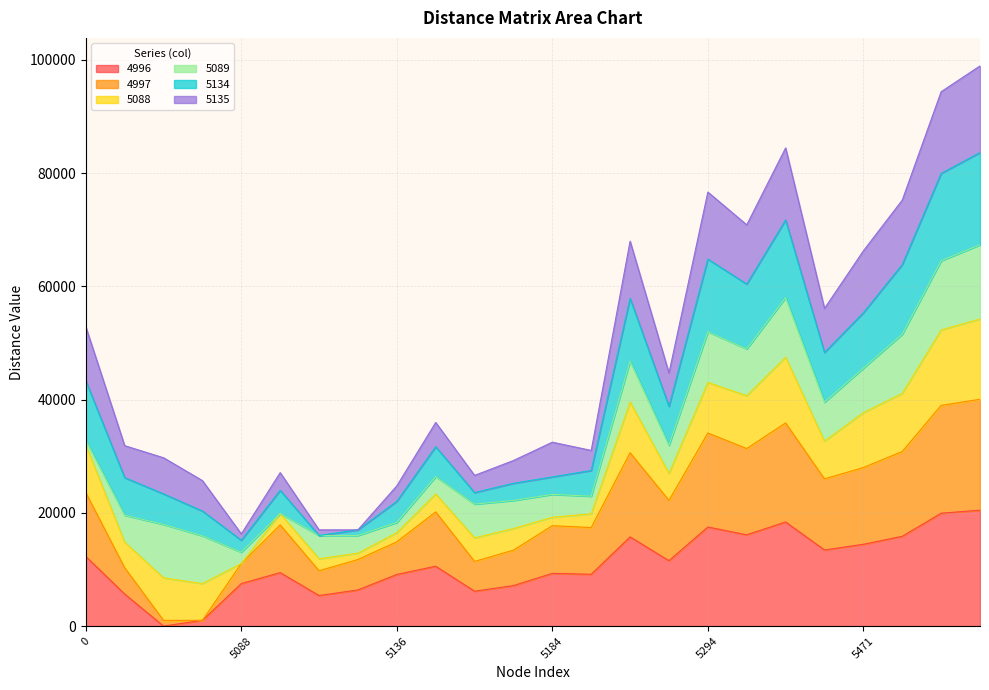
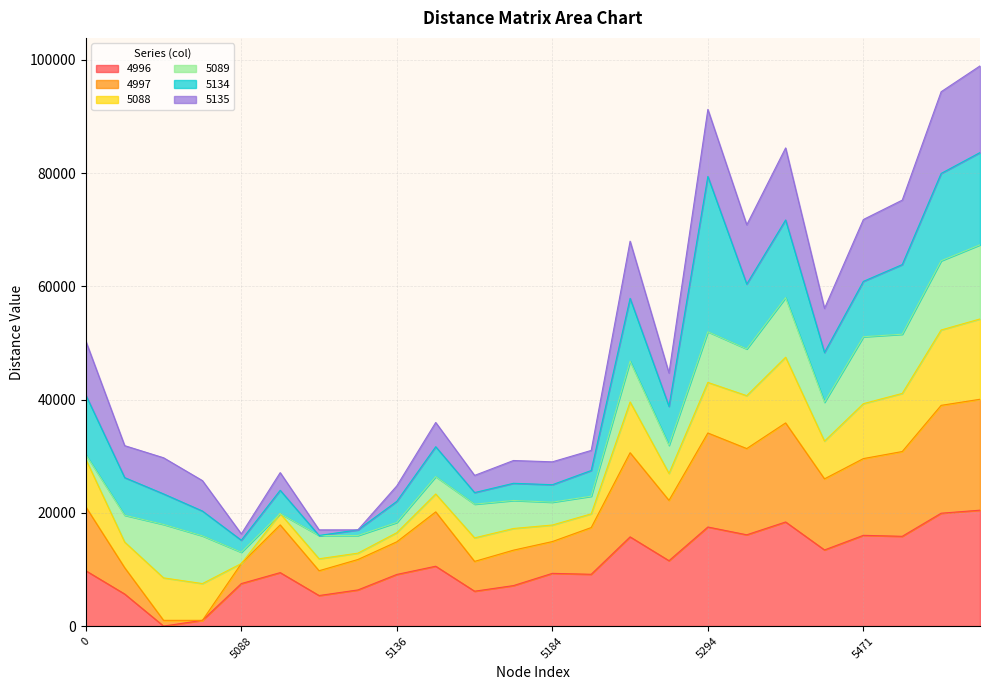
4996, 0: 12000 -> 10000
4997, 5184: 8000 -> 6000
5088, 5184: 1000 -> 3000
5135, 5184: 6000 -> 4000
5134, 5294: 13000 -> 27000
4996, 5471: 14000 -> 16000
5089, 5471: 8000 -> 12000
